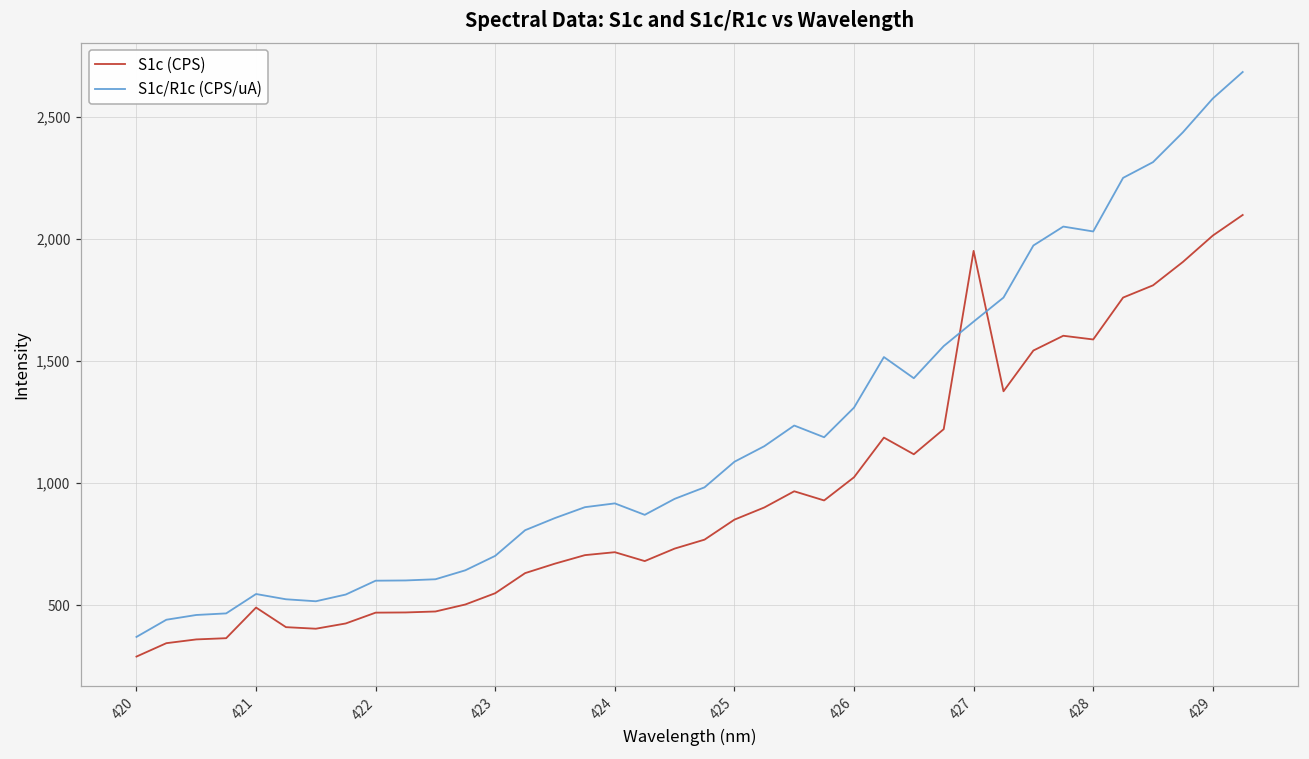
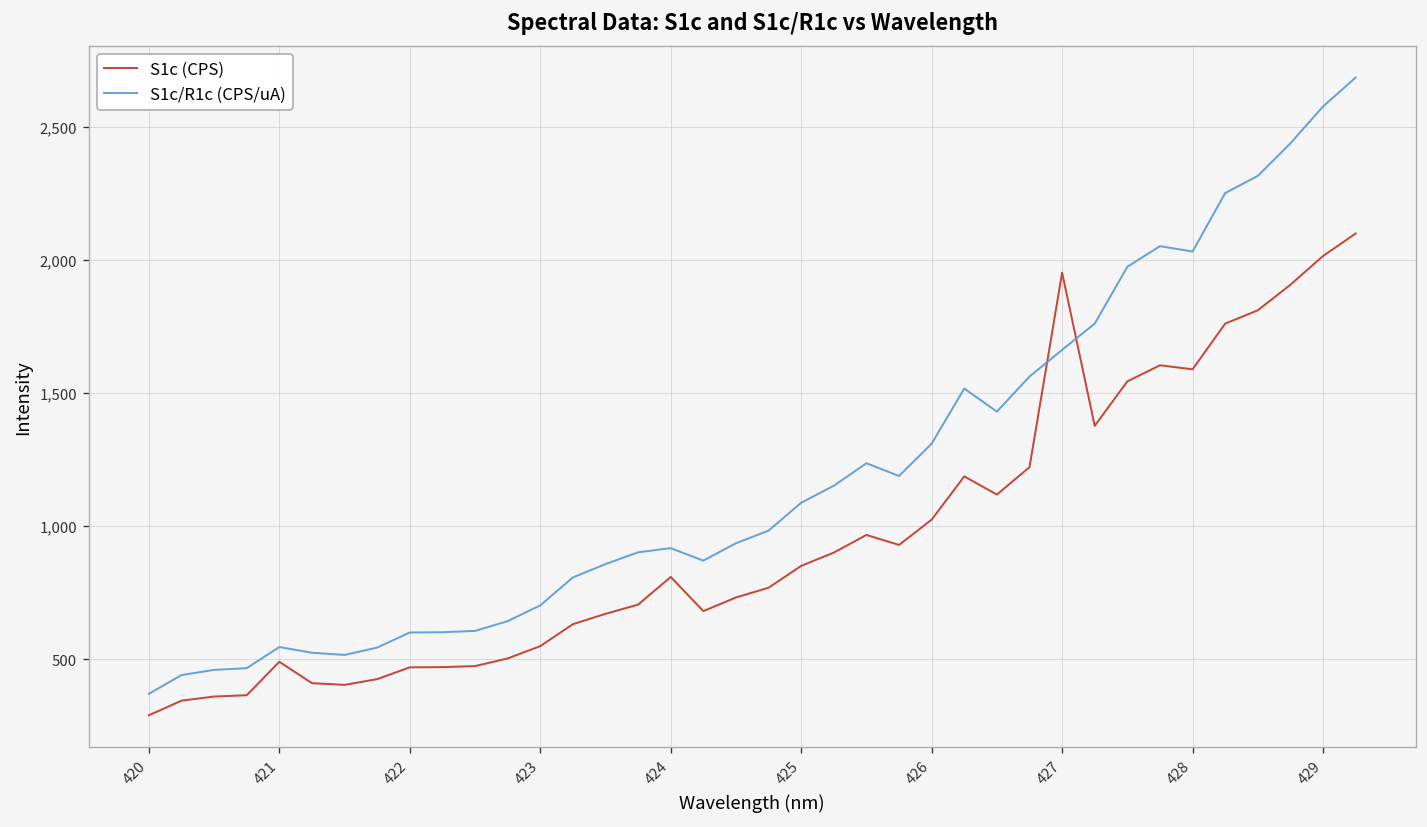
S1c (CPS), 424: 720 -> 810
